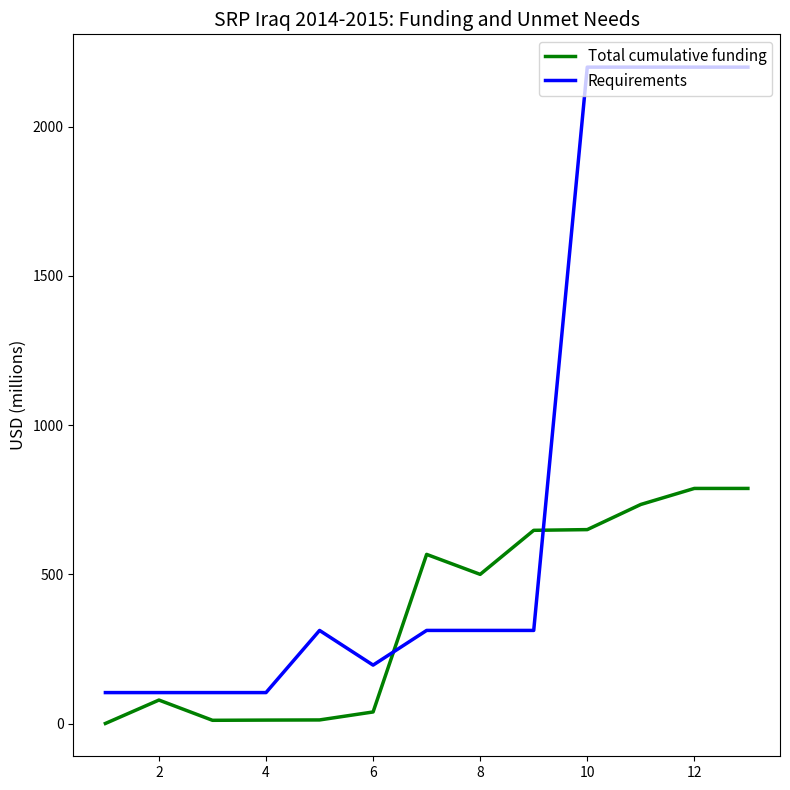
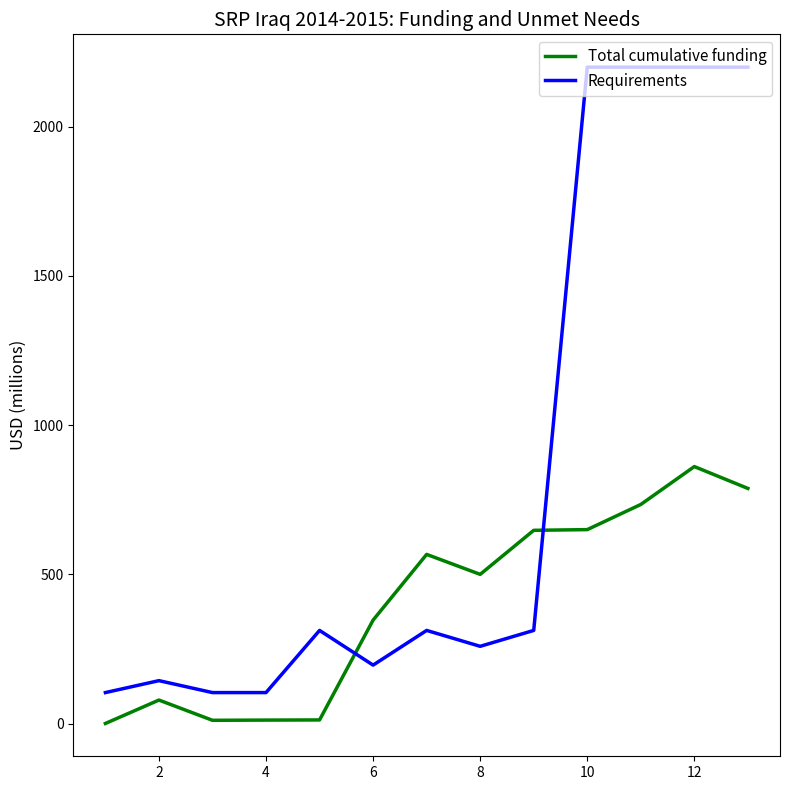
Requirements, 2: 100 -> 140
Total cumulative funding, 6: 40 -> 350
Requirements, 8: 310 -> 260
Total cumulative funding, 12: 790 -> 860
